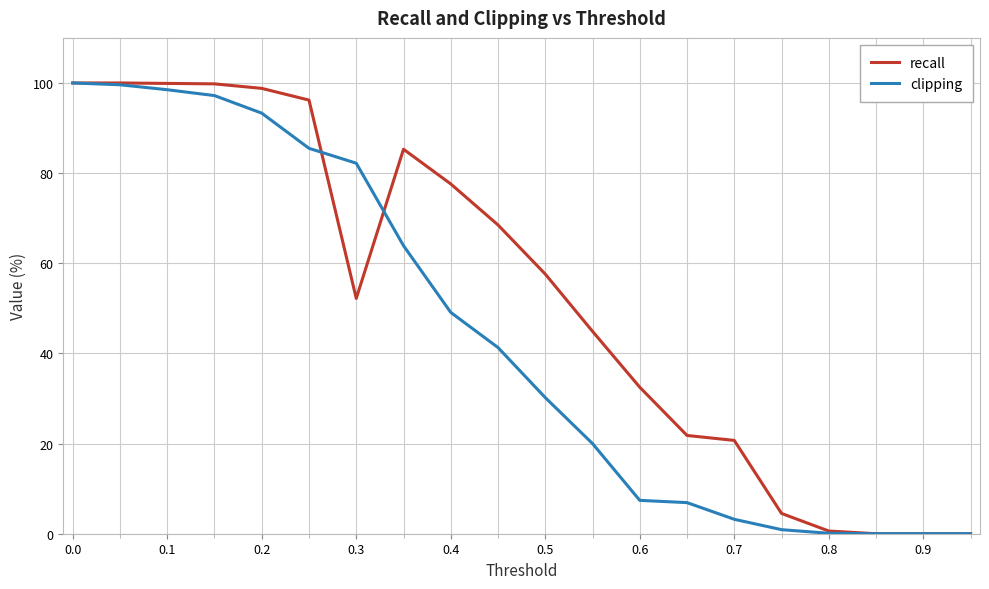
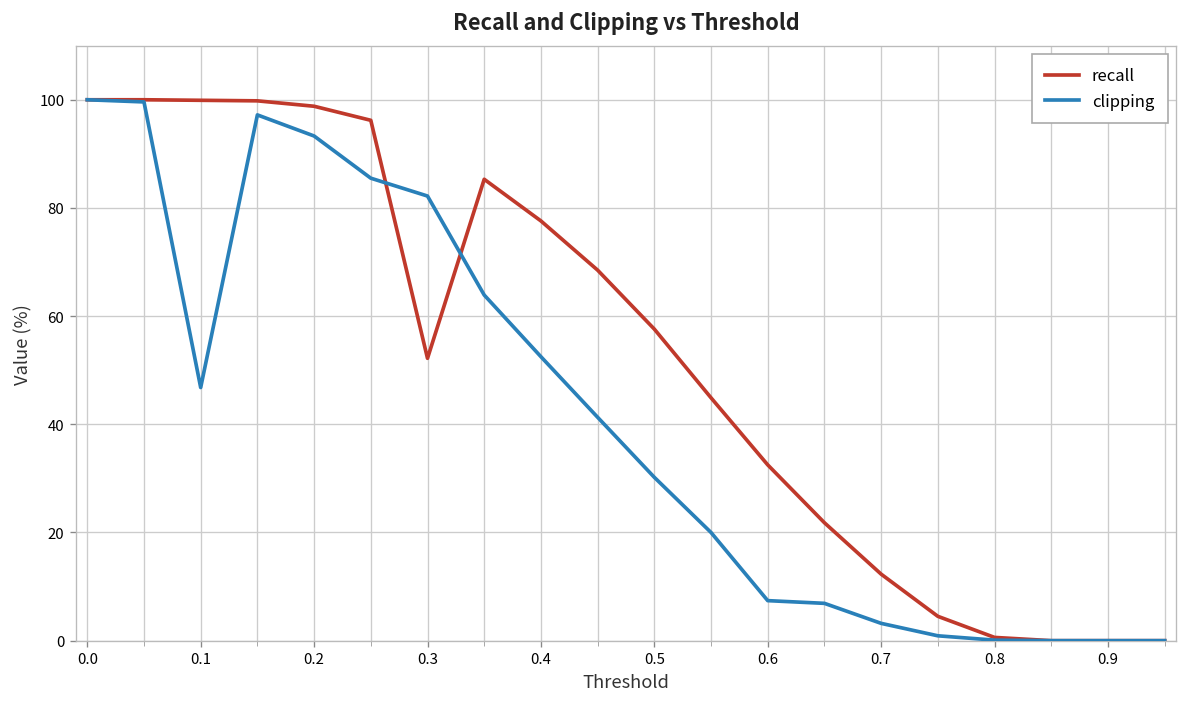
clipping, 0.1: 99 -> 47
clipping, 0.4: 49 -> 53
recall, 0.7: 21 -> 12
